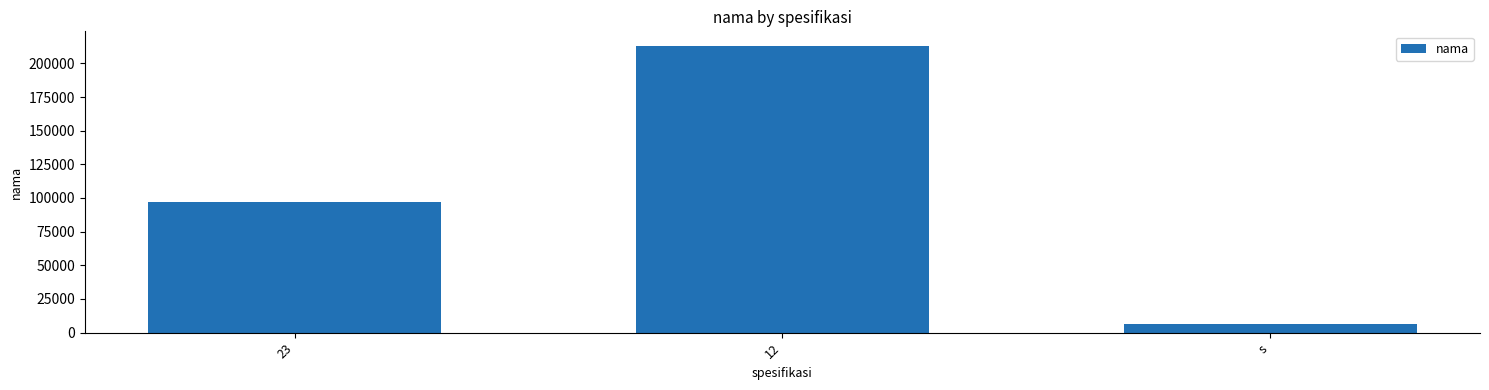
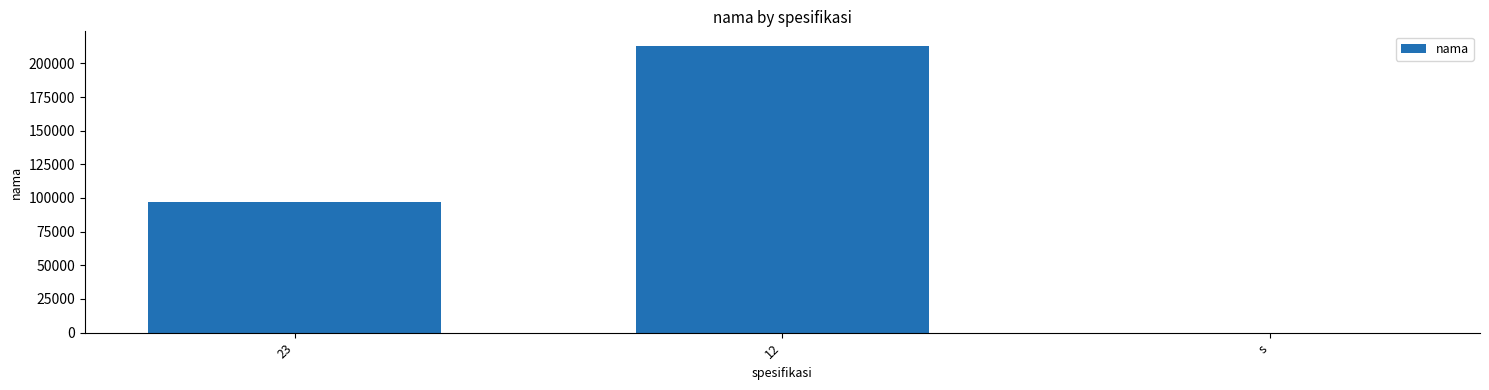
s: 6000 -> 0
